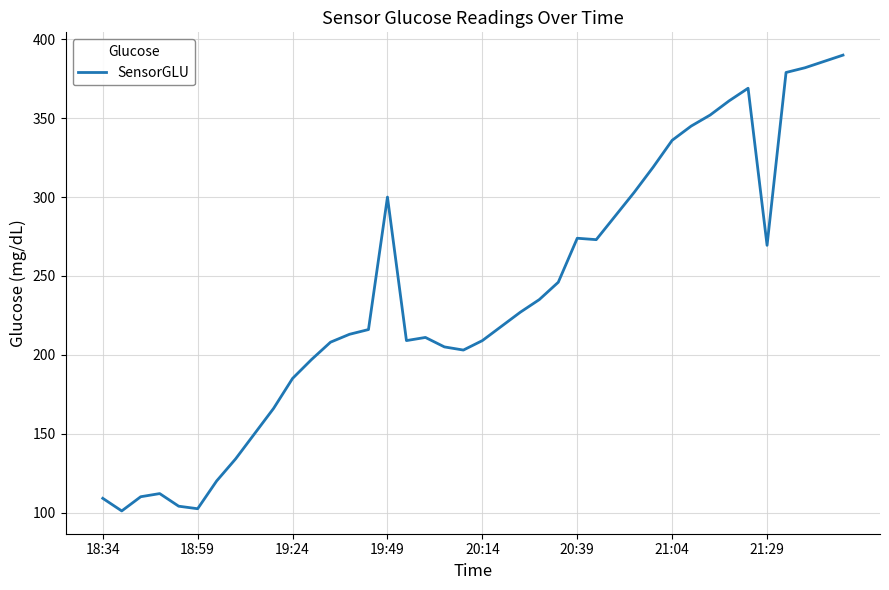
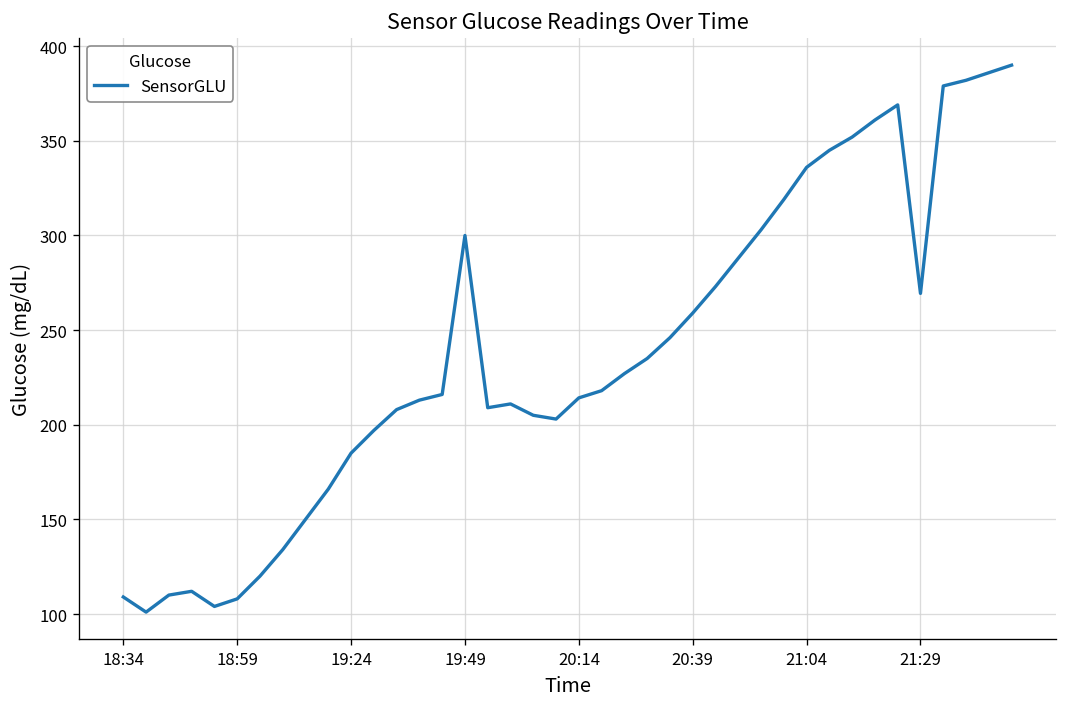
18:59: 102 -> 108
20:14: 209 -> 214
20:39: 274 -> 259
